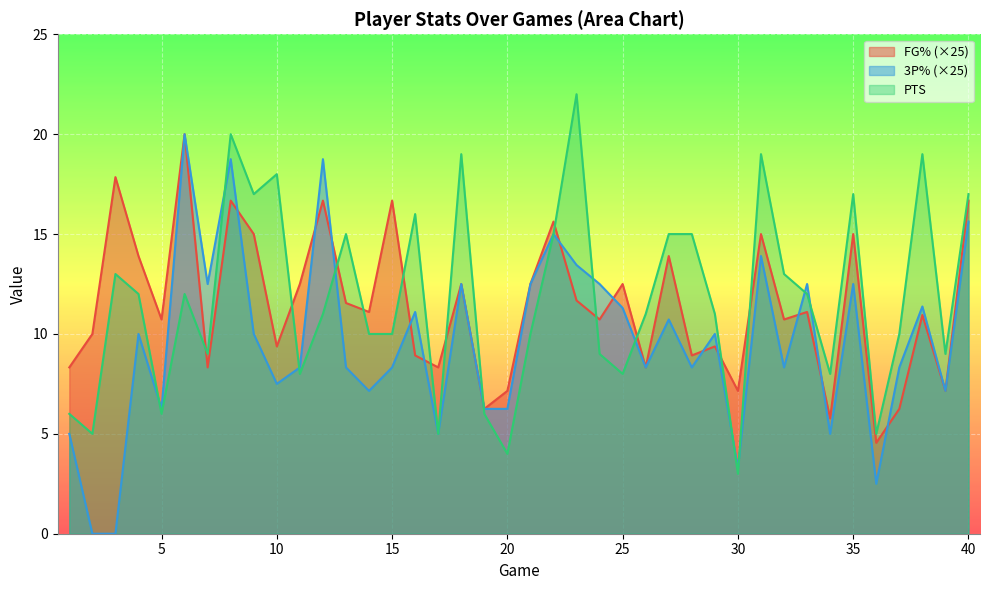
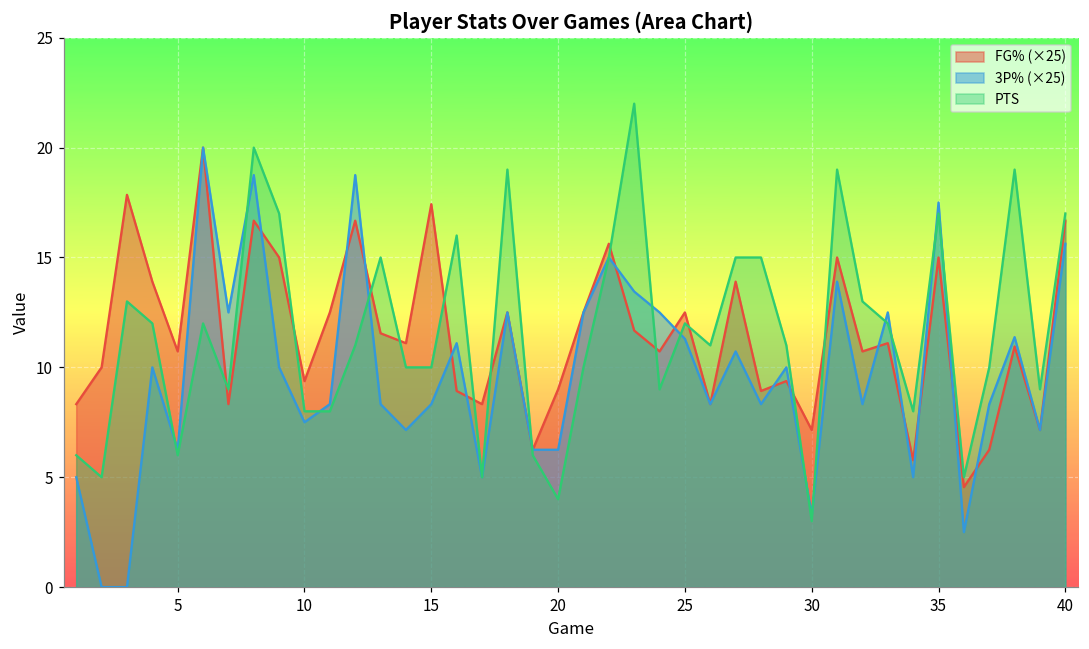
PTS, 10: 18 -> 8
FG% (×25), 15: 16.7 -> 17.4
FG% (×25), 20: 7.1 -> 9.0
PTS, 25: 8 -> 12
3P% (×25), 35: 12.5 -> 17.5
